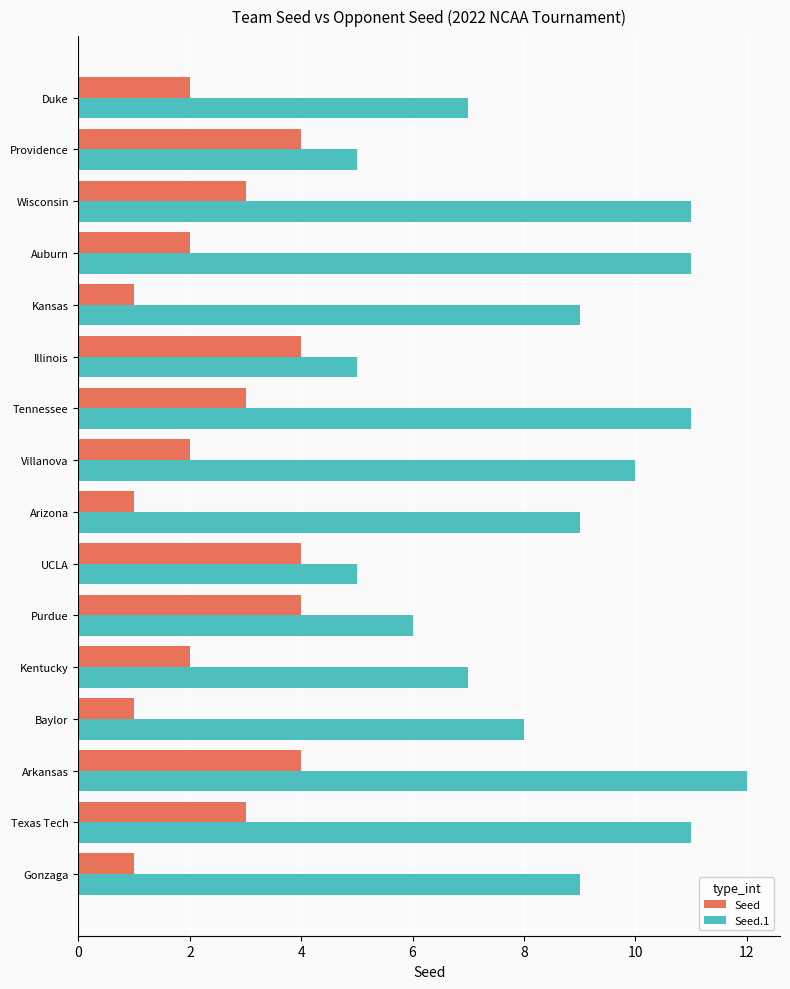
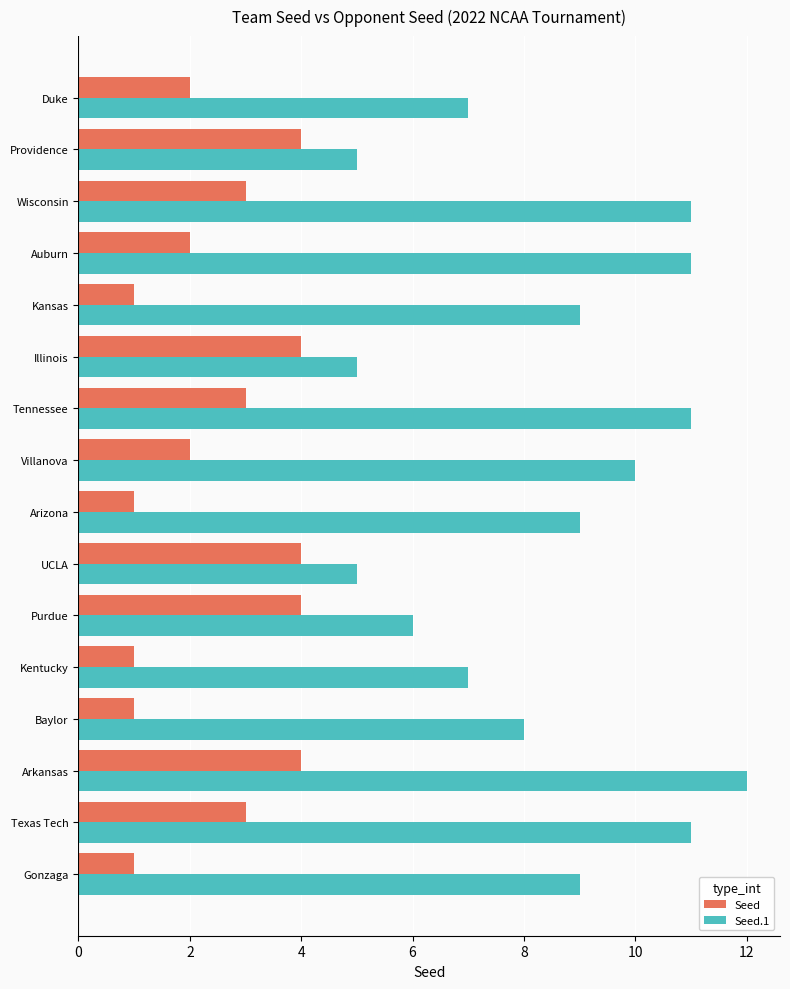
Seed, Kentucky: 2 -> 1
